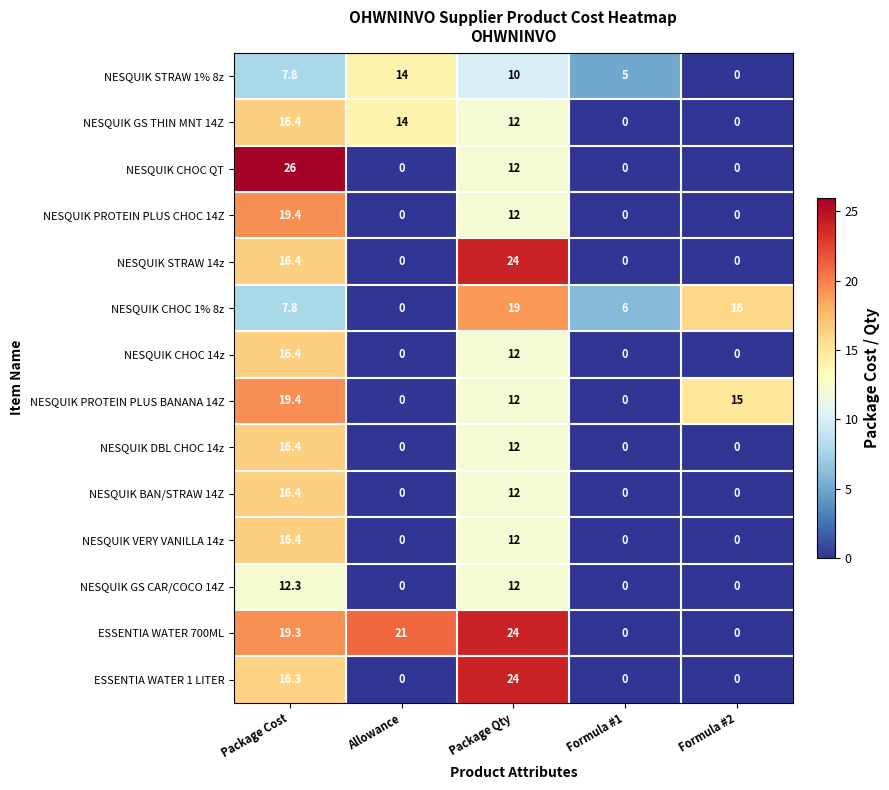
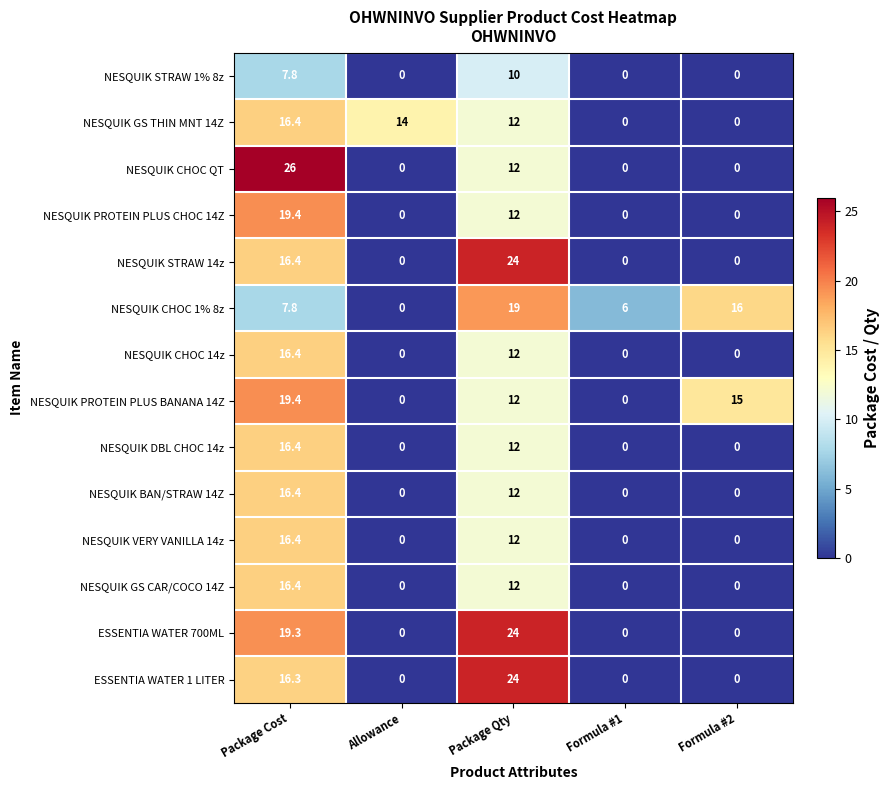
NESQUIK STRAW 1% 8z, Allowance: 14 -> 0
NESQUIK STRAW 1% 8z, Formula #1: 5 -> 0
NESQUIK GS CAR/COCO 14Z, Package Cost: 12.3 -> 16.4
ESSENTIA WATER 700ML, Allowance: 21 -> 0
